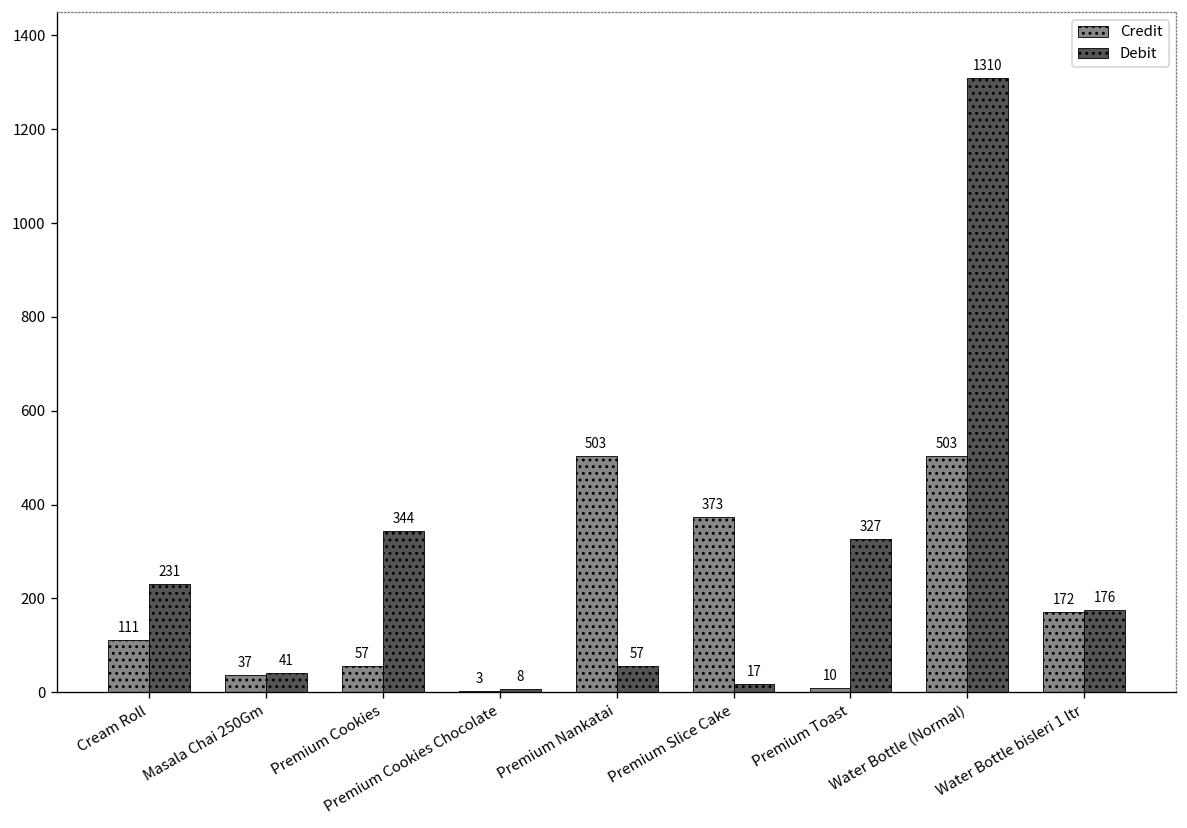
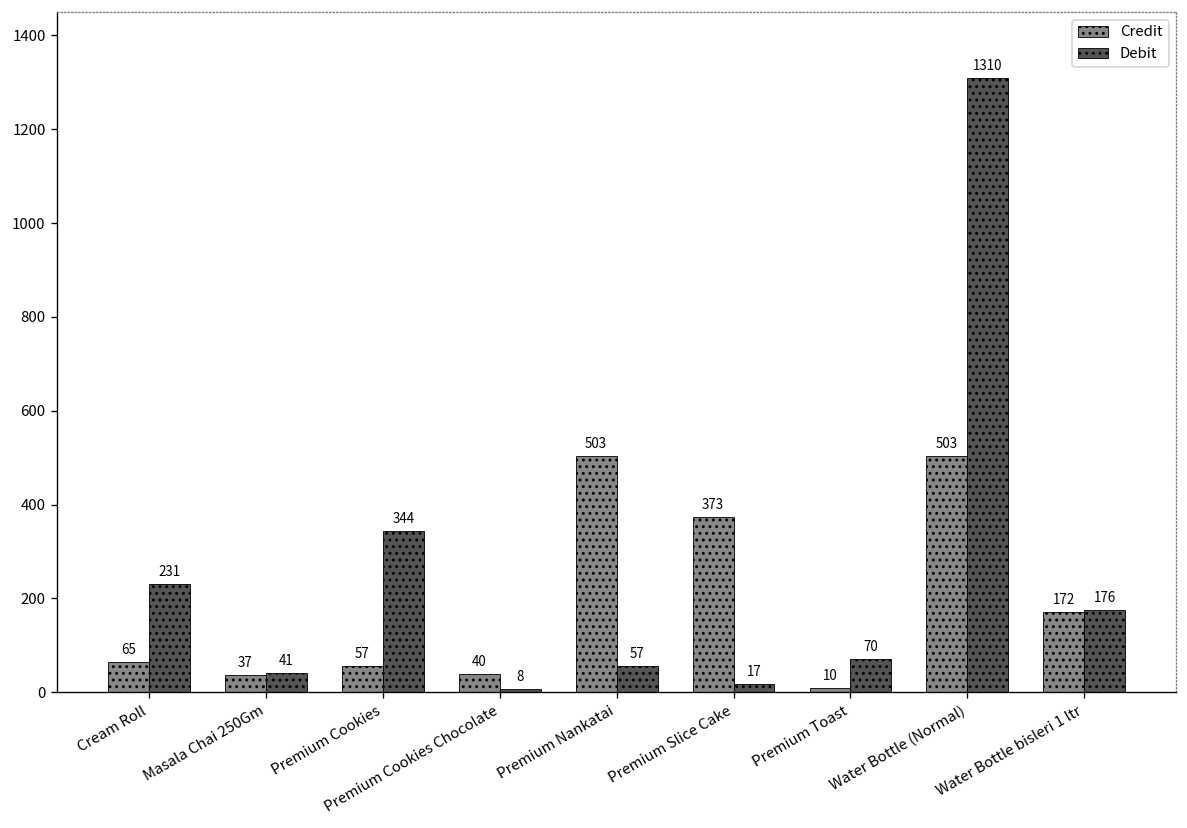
Credit, Cream Roll: 111 -> 65
Credit, Premium Cookies Chocolate: 3 -> 40
Debit, Premium Toast: 327 -> 70
